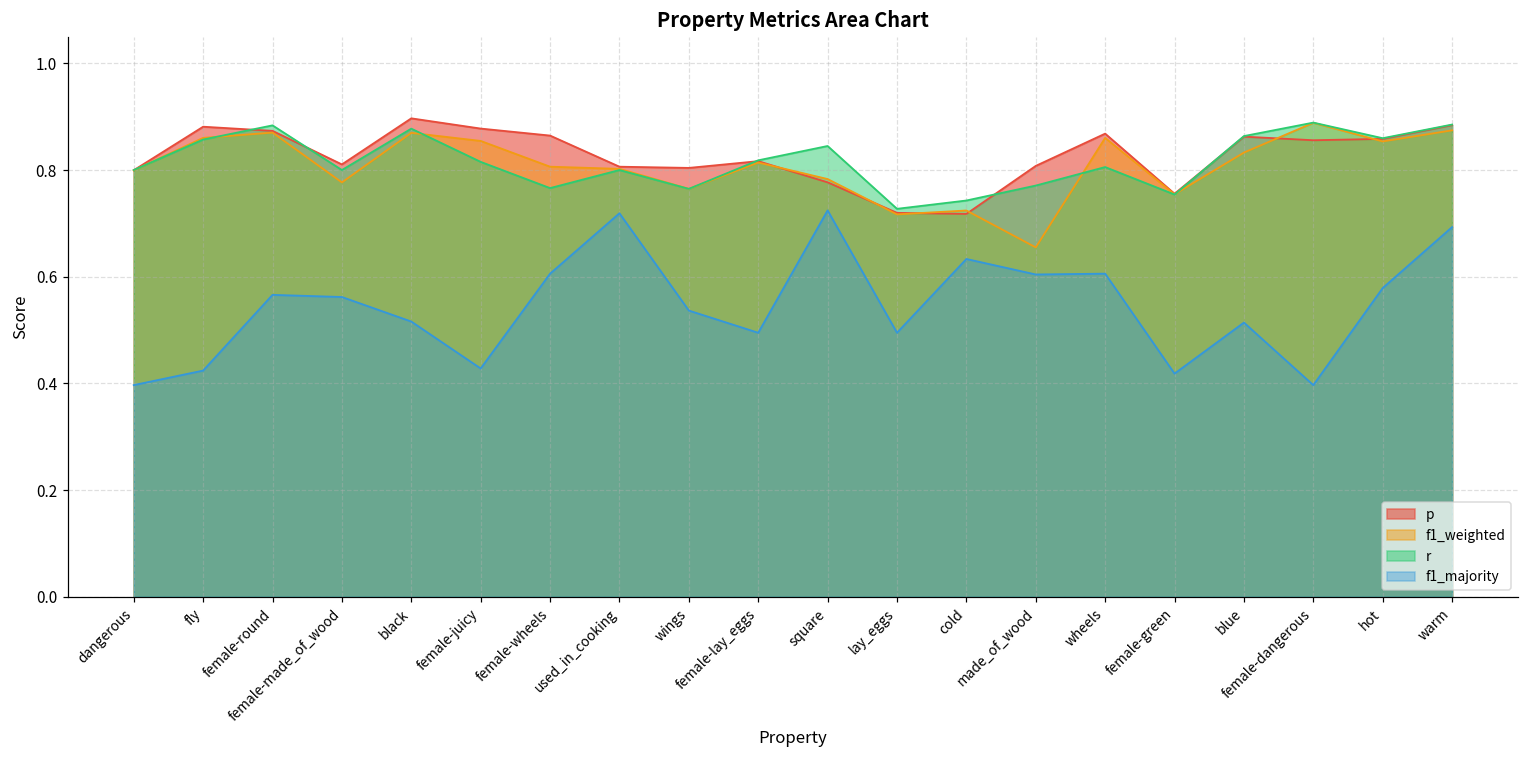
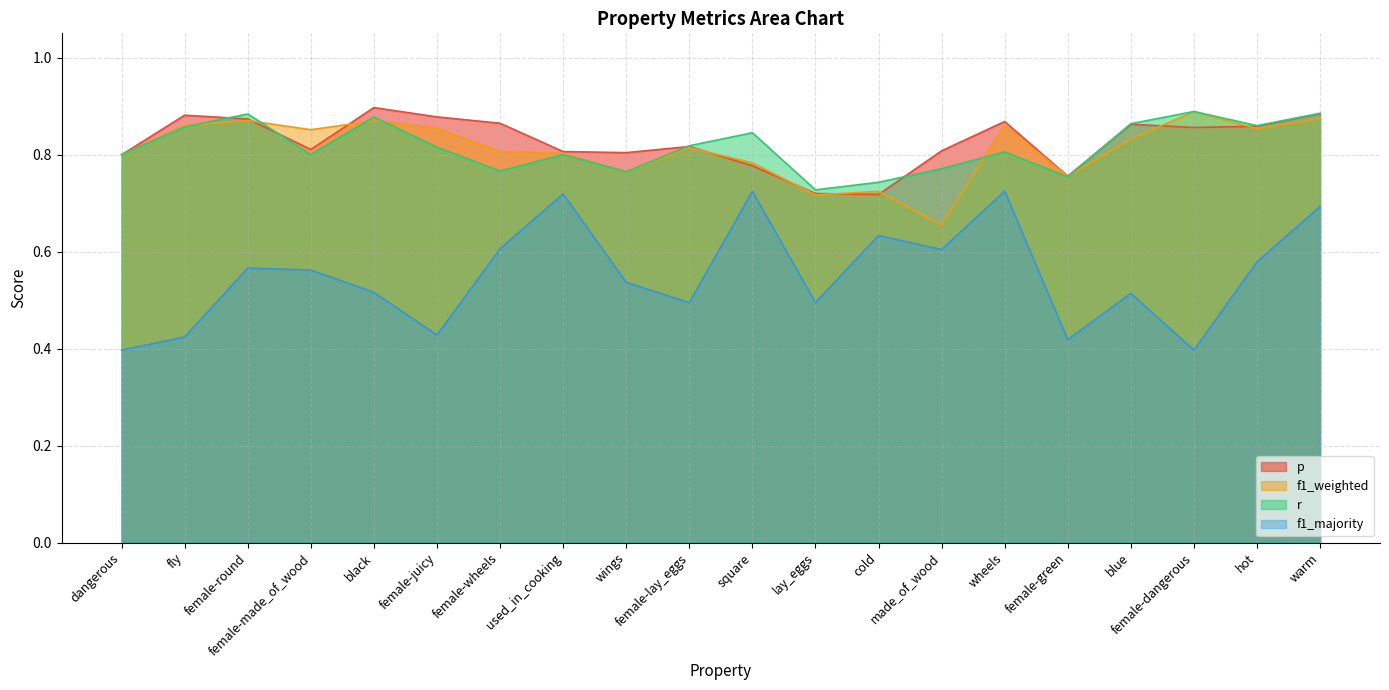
f1_weighted, female-made_of_wood: 0.78 -> 0.85
f1_majority, wheels: 0.61 -> 0.72
